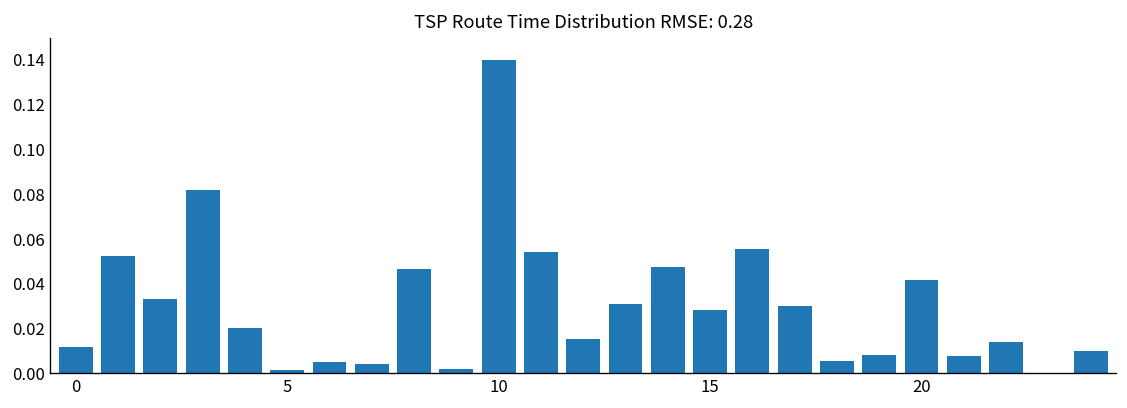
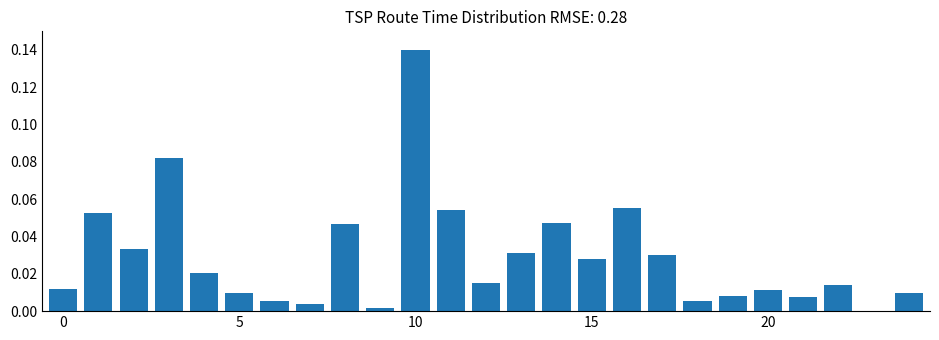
5: 0.001 -> 0.010
20: 0.042 -> 0.011
